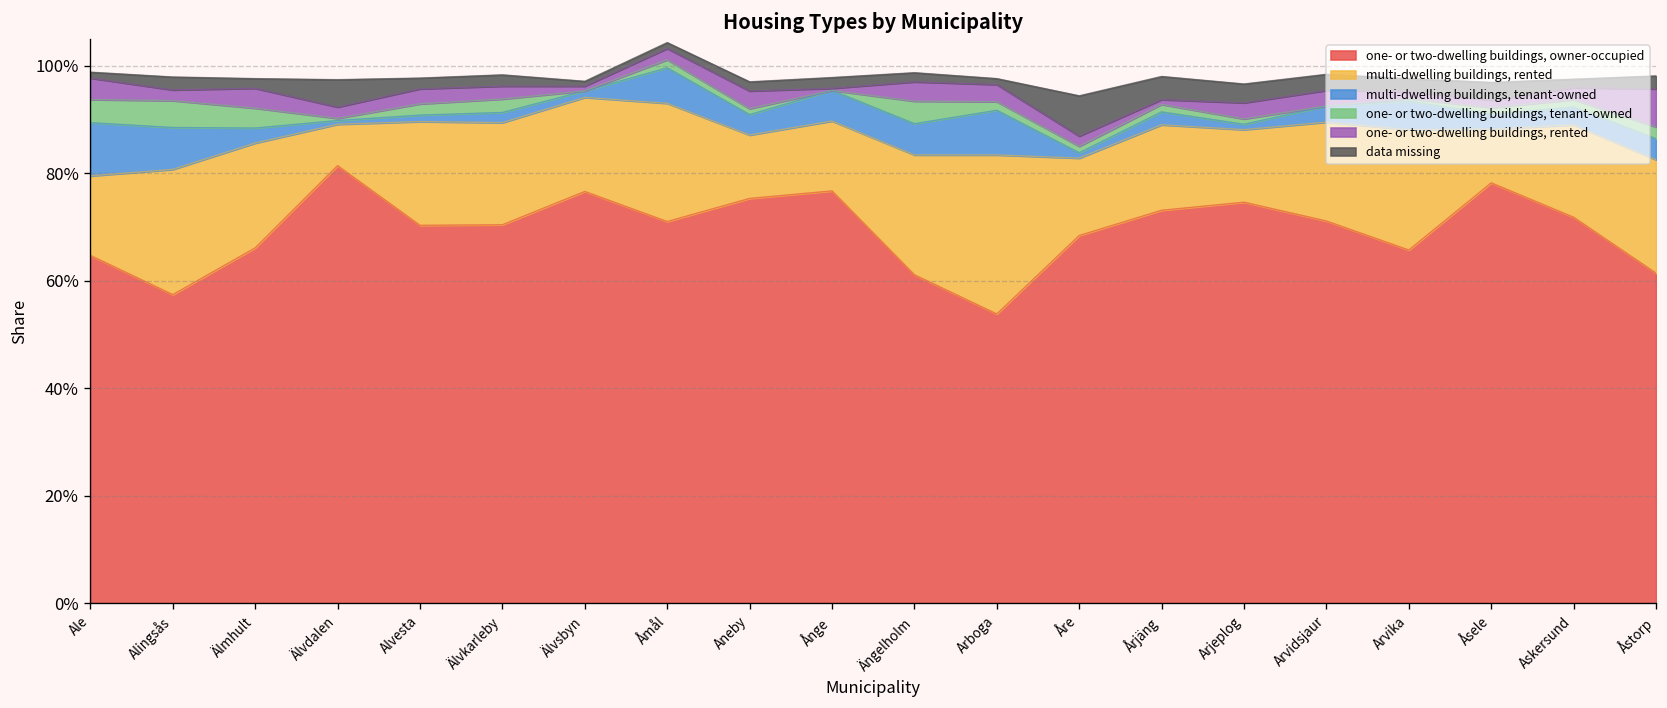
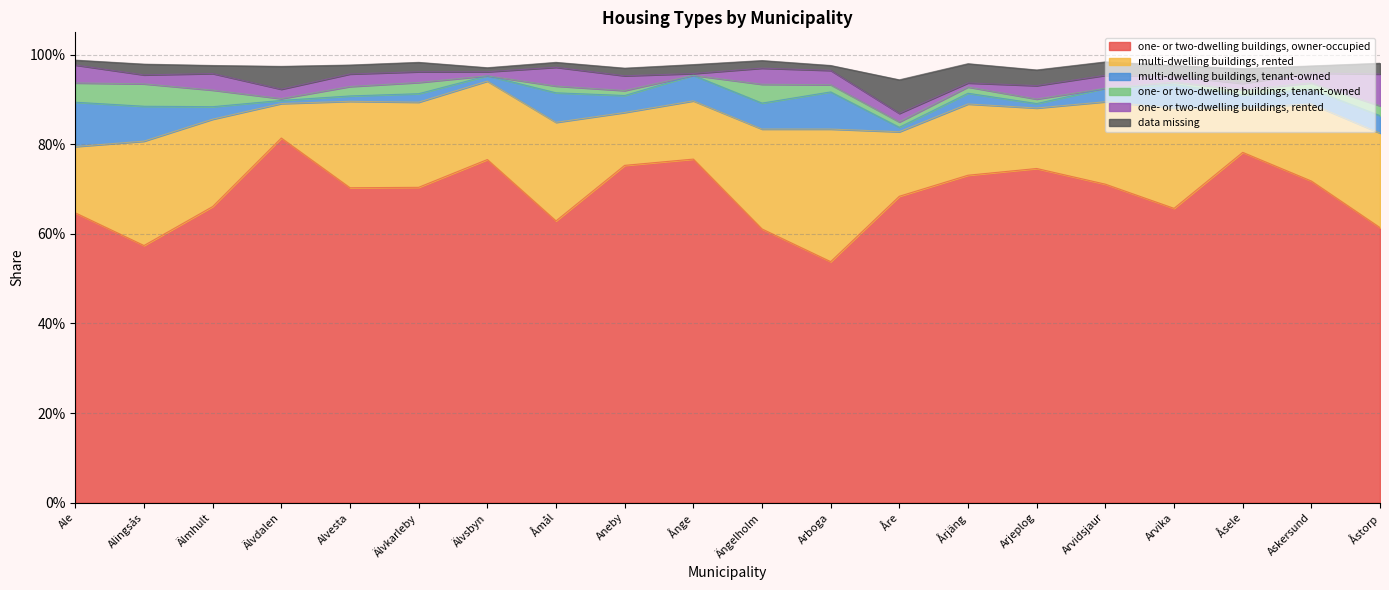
one- or two-dwelling buildings, owner-occupied, Åmål: 71% -> 63%
one- or two-dwelling buildings, rented, Åmål: 2% -> 4%
